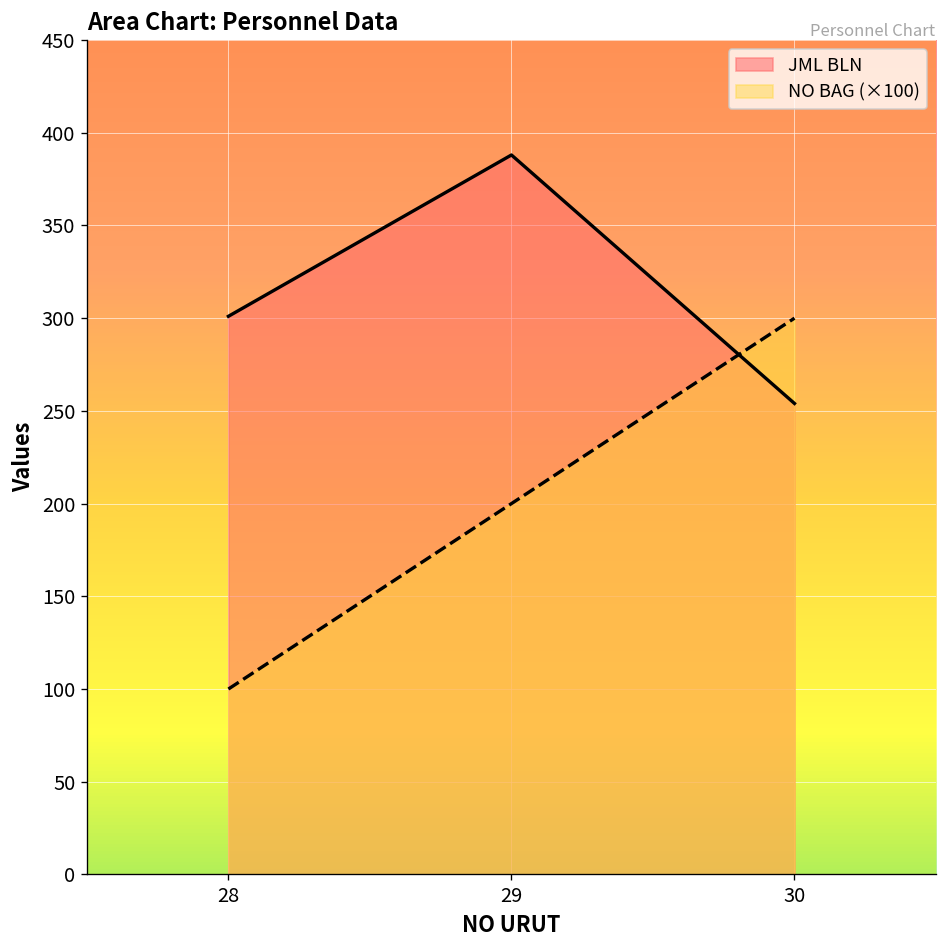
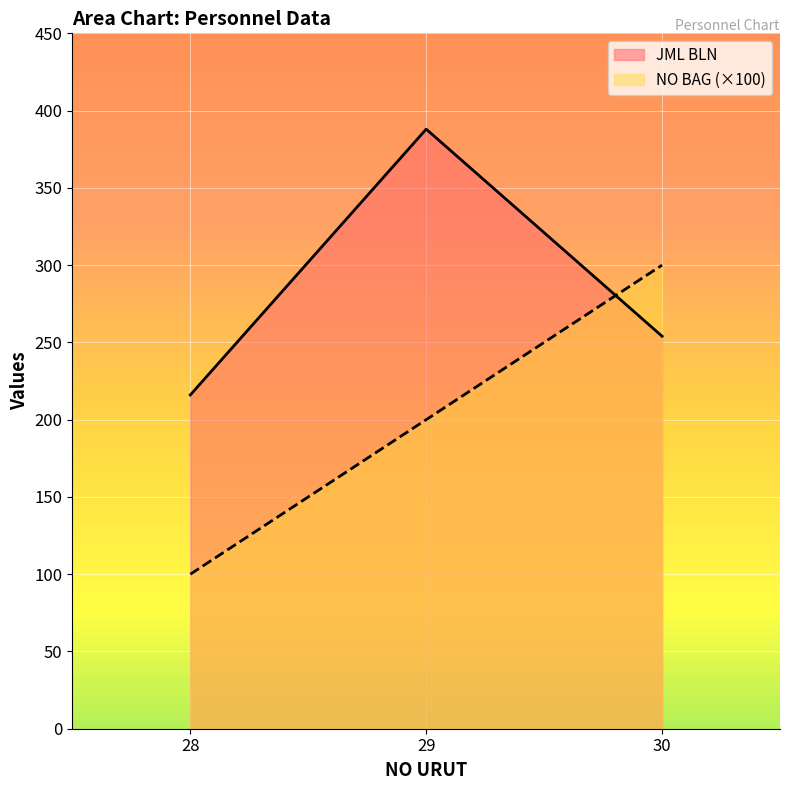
JML BLN, 28: 301 -> 216
